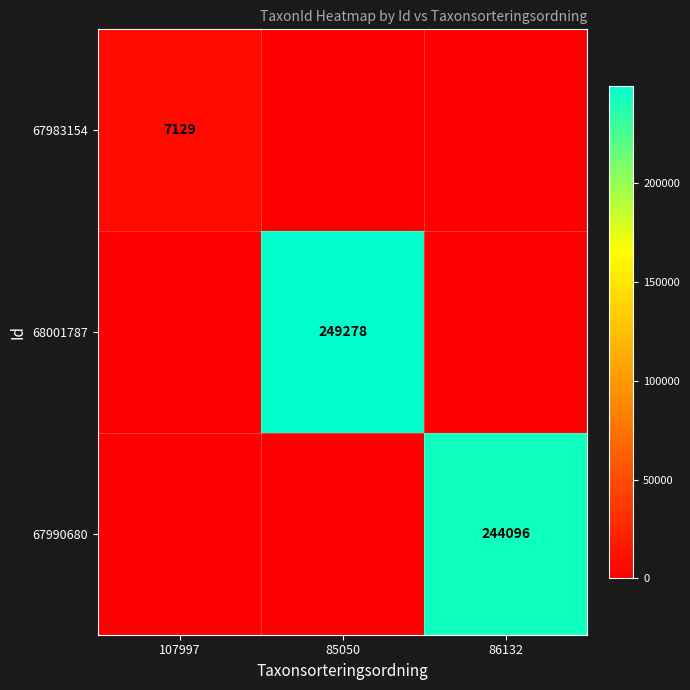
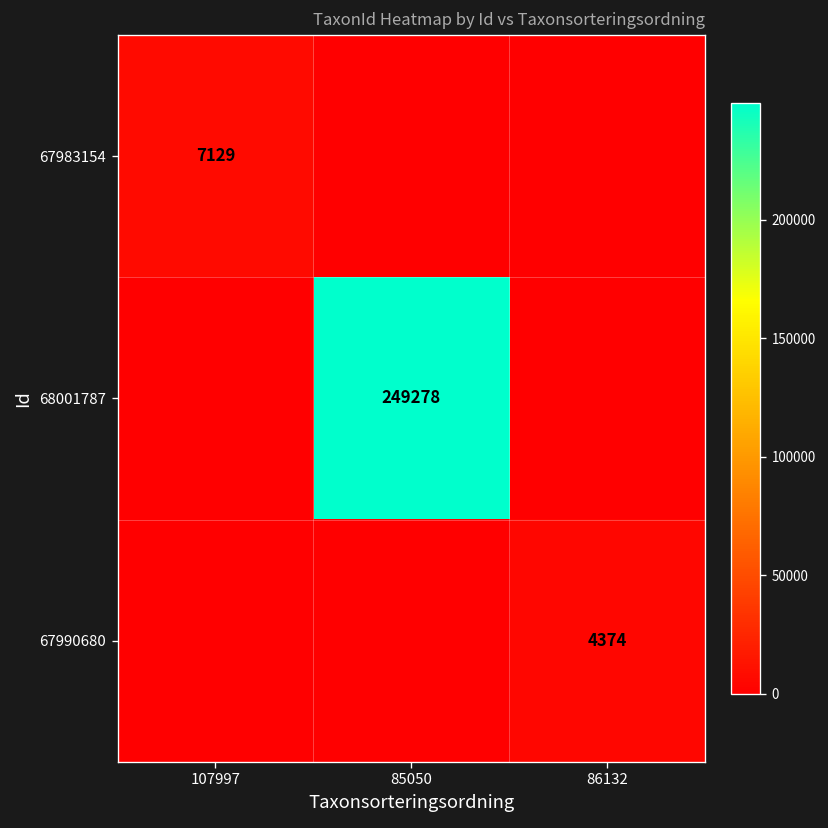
67990680, 86132: 244096 -> 4374
